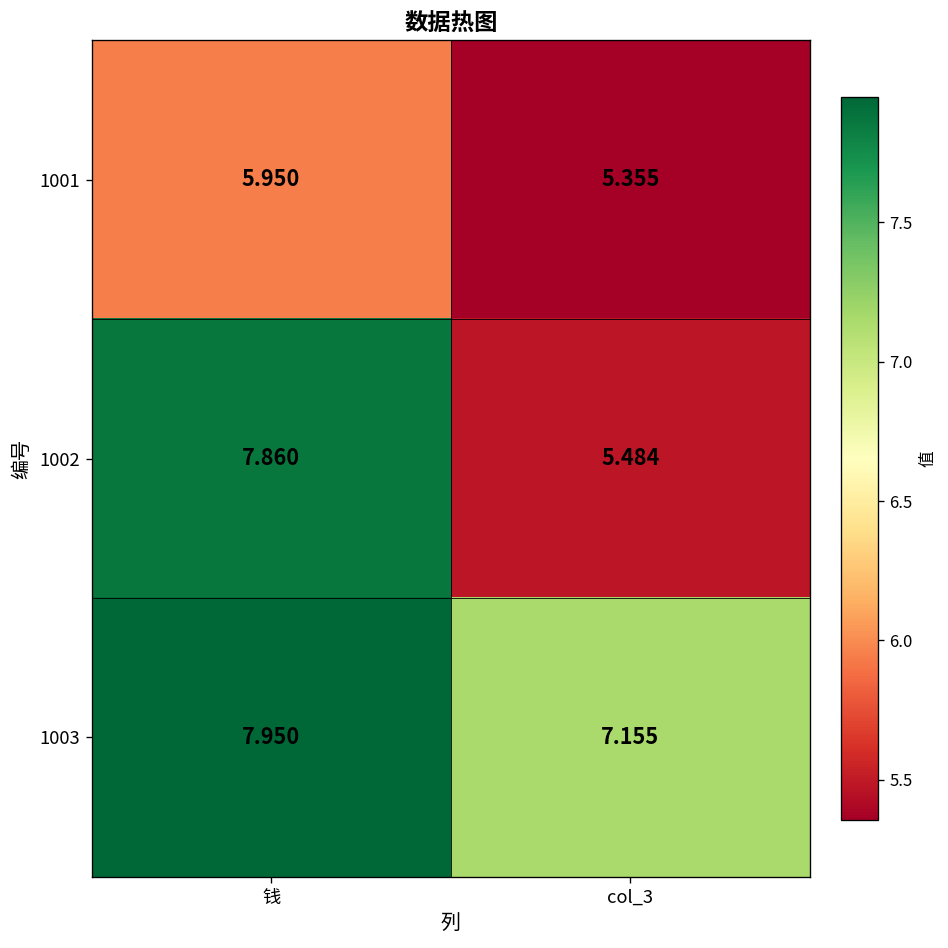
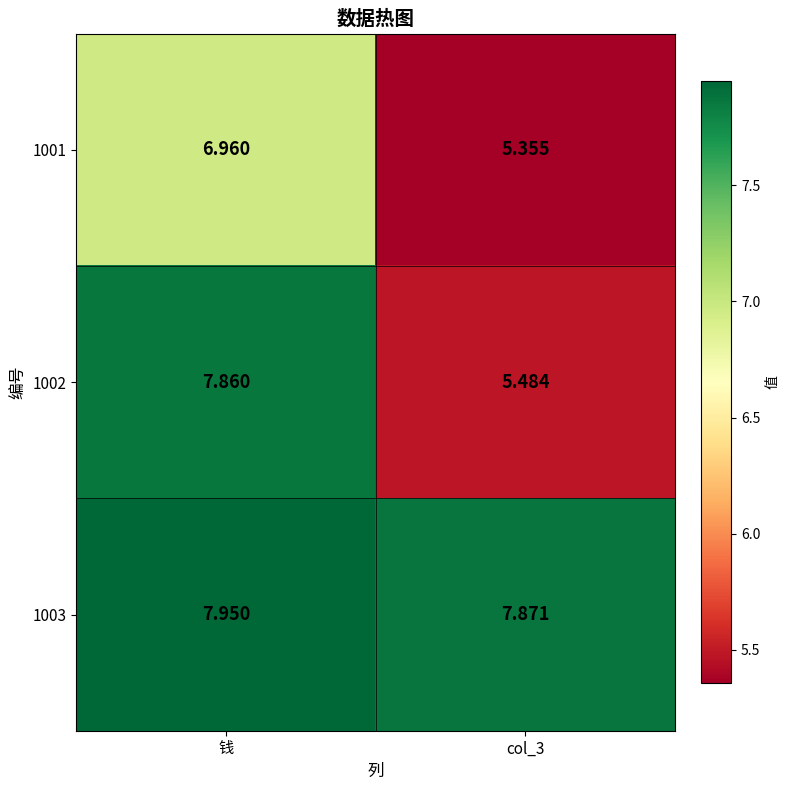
1001, 钱: 5.950 -> 6.960
1003, col_3: 7.155 -> 7.871
